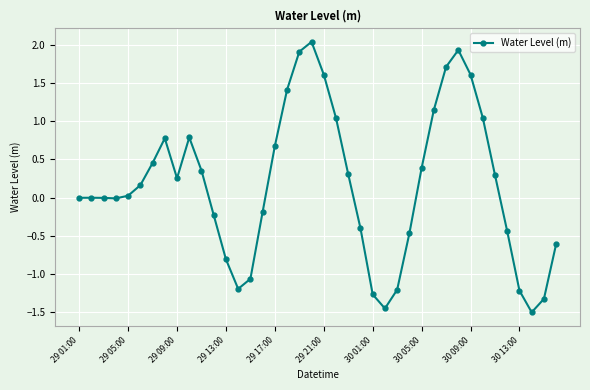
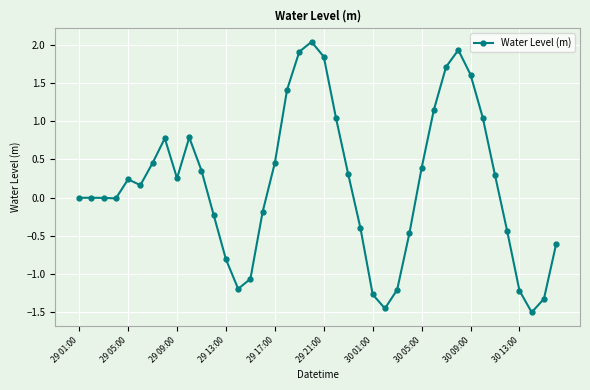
29 05:00: 0.0 -> 0.2
29 17:00: 0.7 -> 0.5
29 21:00: 1.6 -> 1.8
